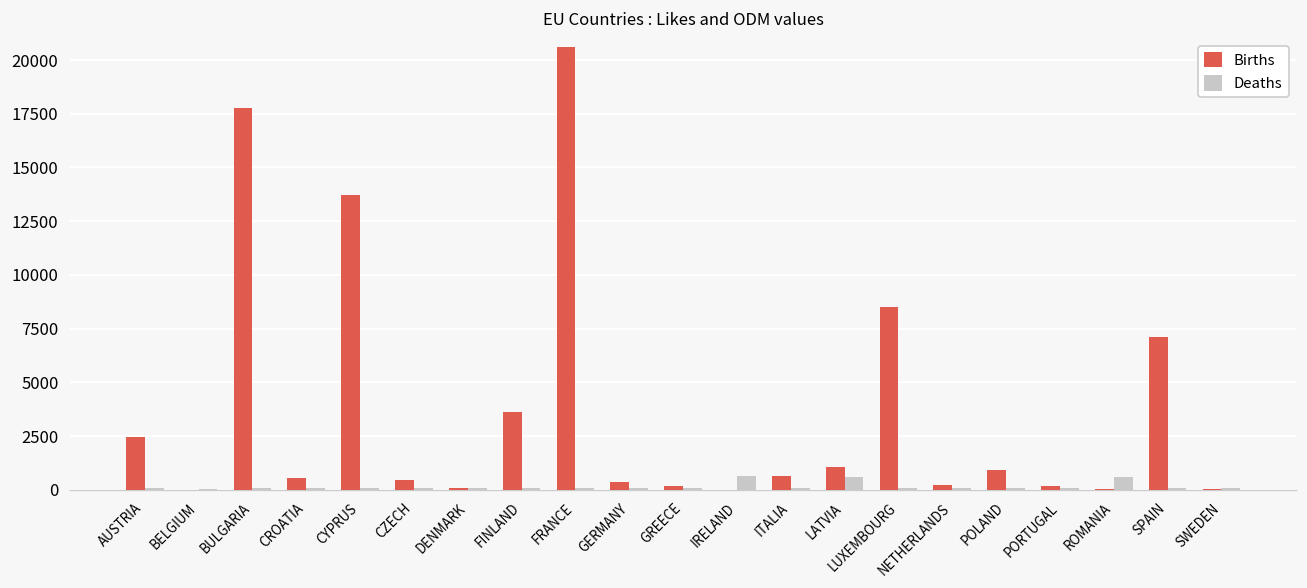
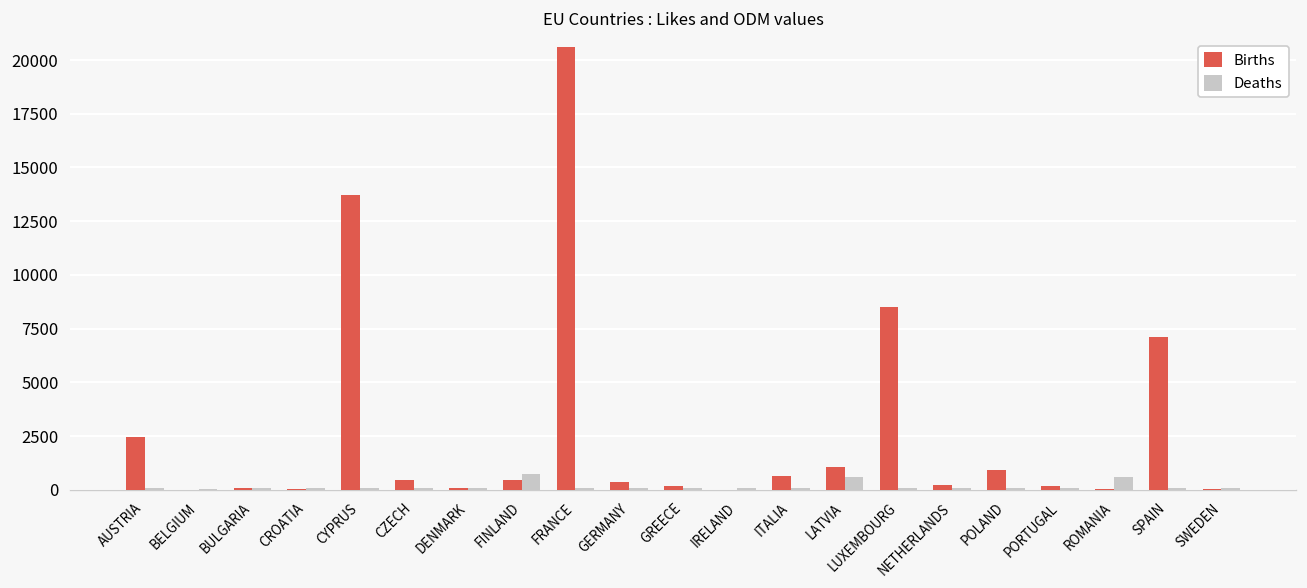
Births, BULGARIA: 17800 -> 100
Births, CROATIA: 600 -> 0
Births, FINLAND: 3600 -> 500
Deaths, FINLAND: 100 -> 700
Deaths, IRELAND: 600 -> 100
